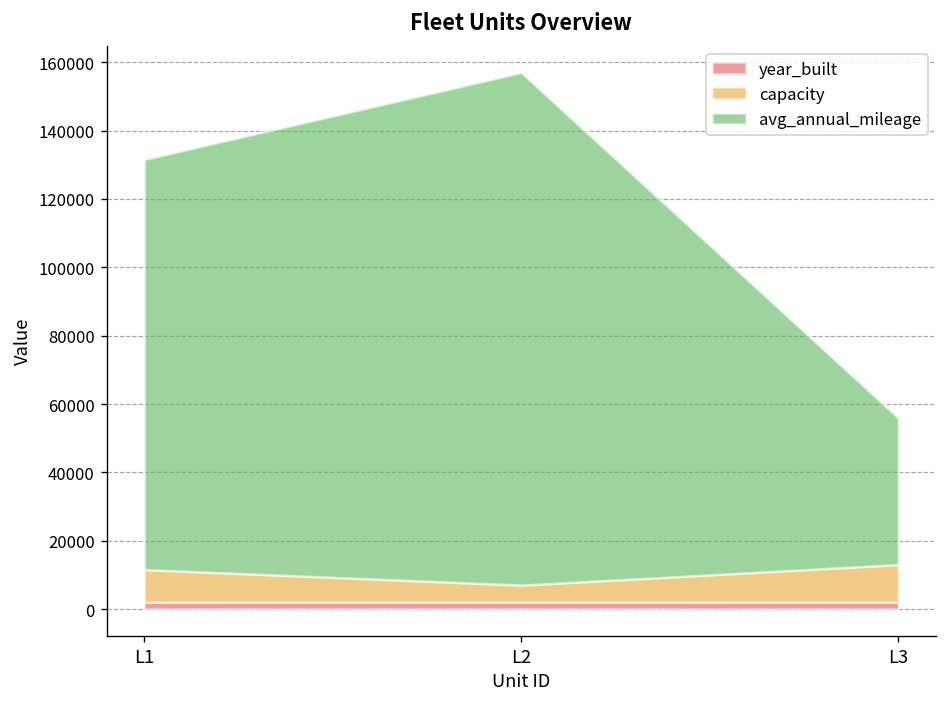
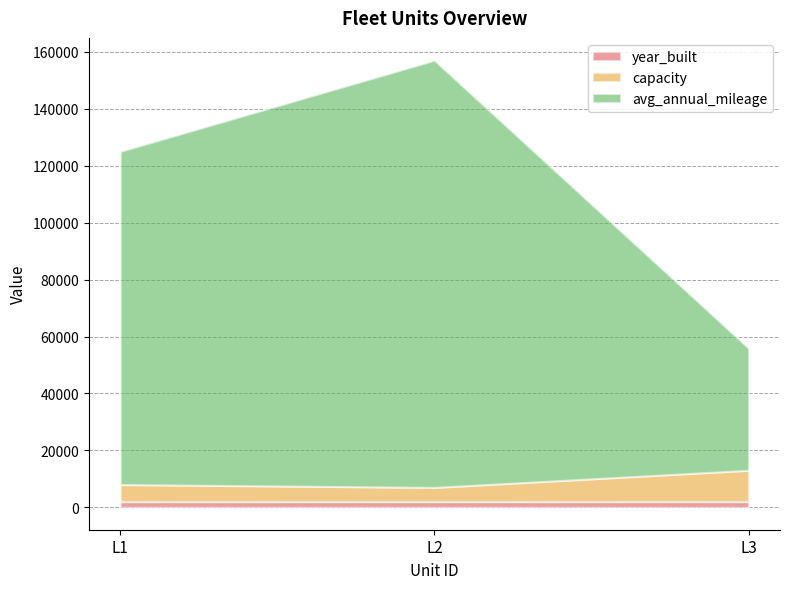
capacity, L1: 10000 -> 6000
avg_annual_mileage, L1: 120000 -> 117000
